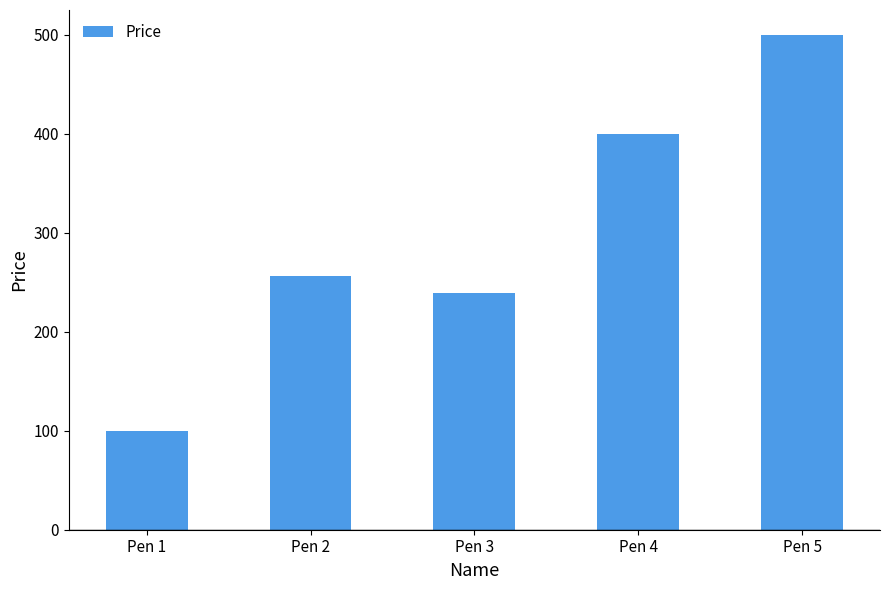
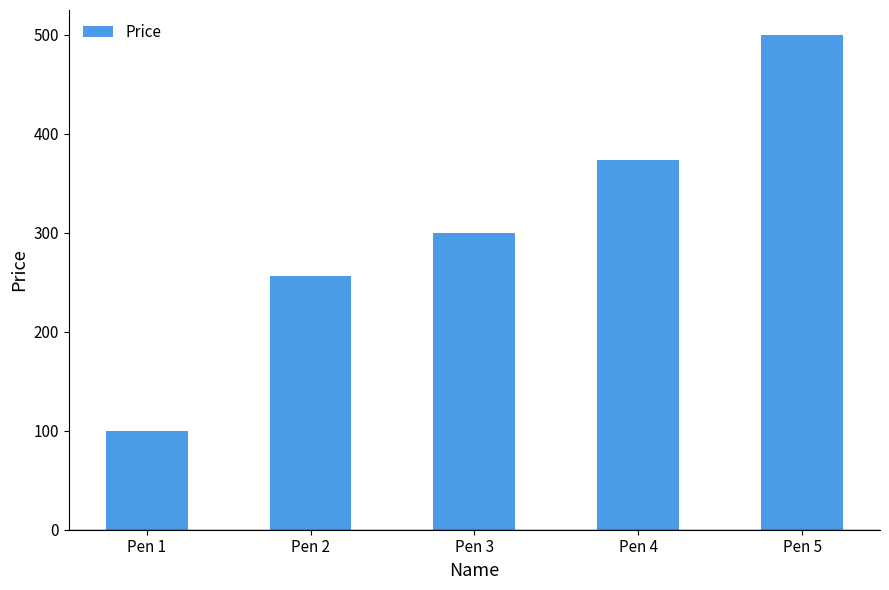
Pen 3: 240 -> 300
Pen 4: 400 -> 370
